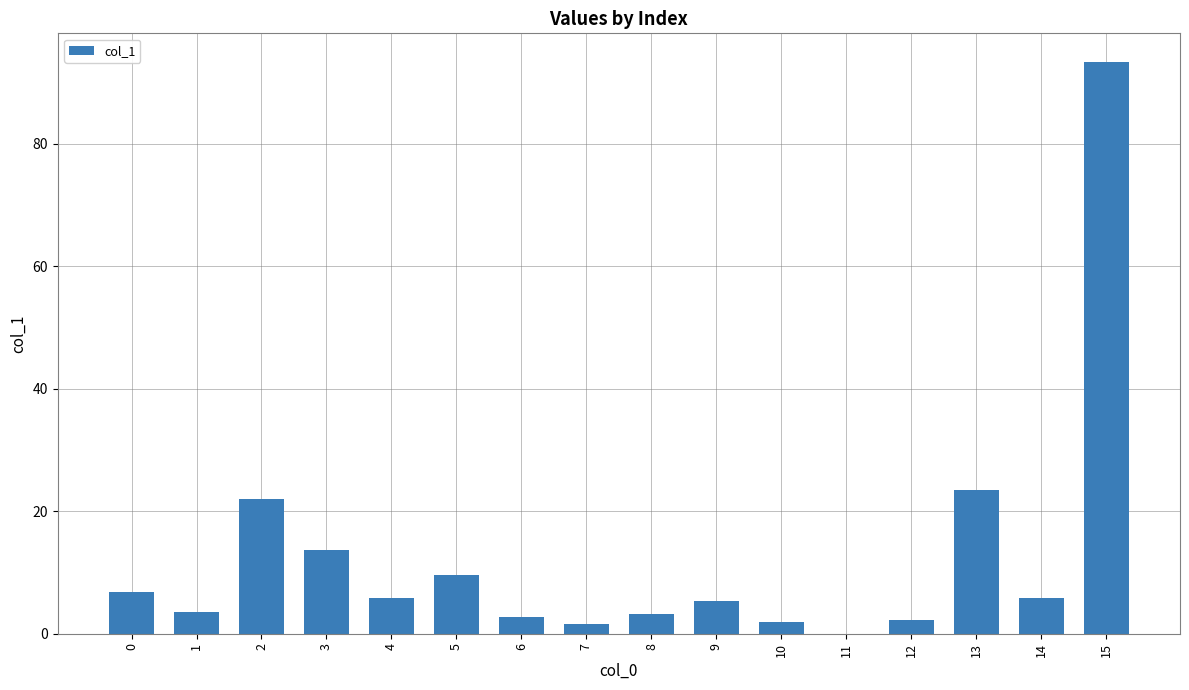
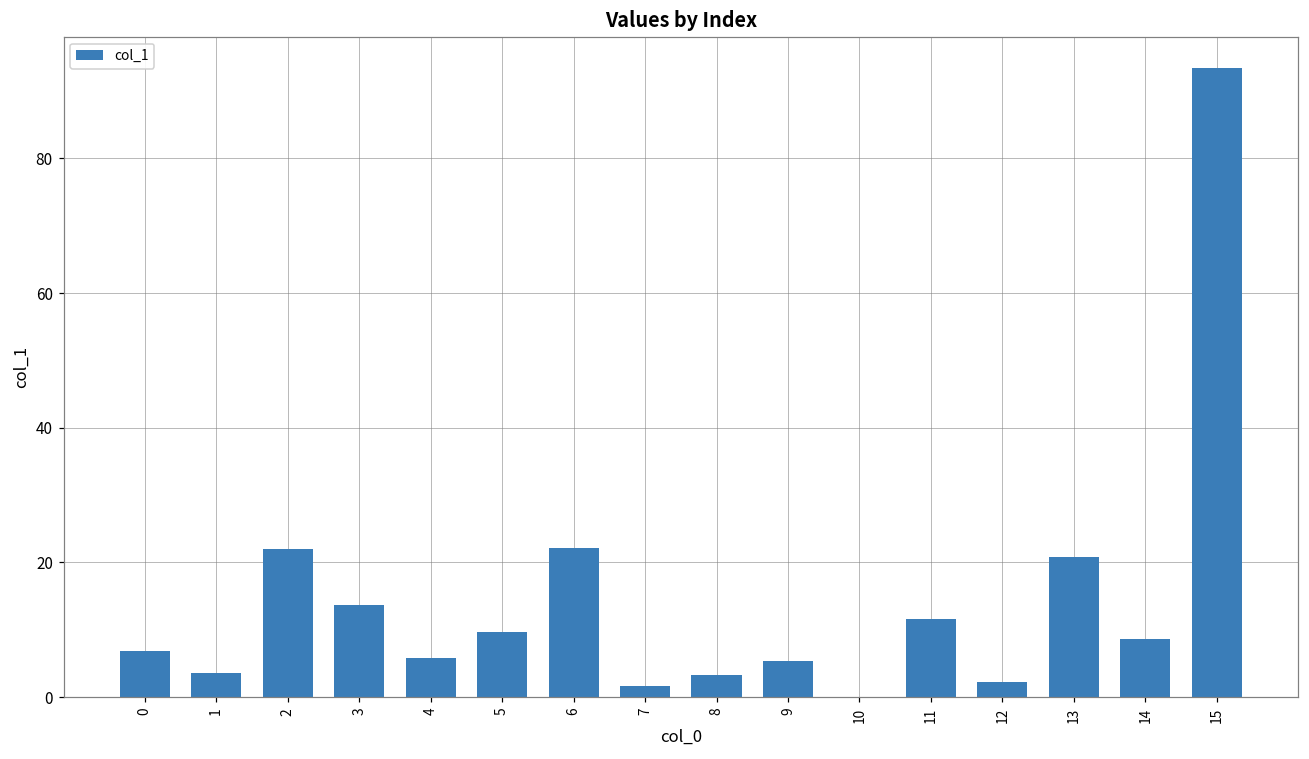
6: 3 -> 22
10: 2 -> 0
11: 0 -> 12
13: 23 -> 21
14: 6 -> 9
